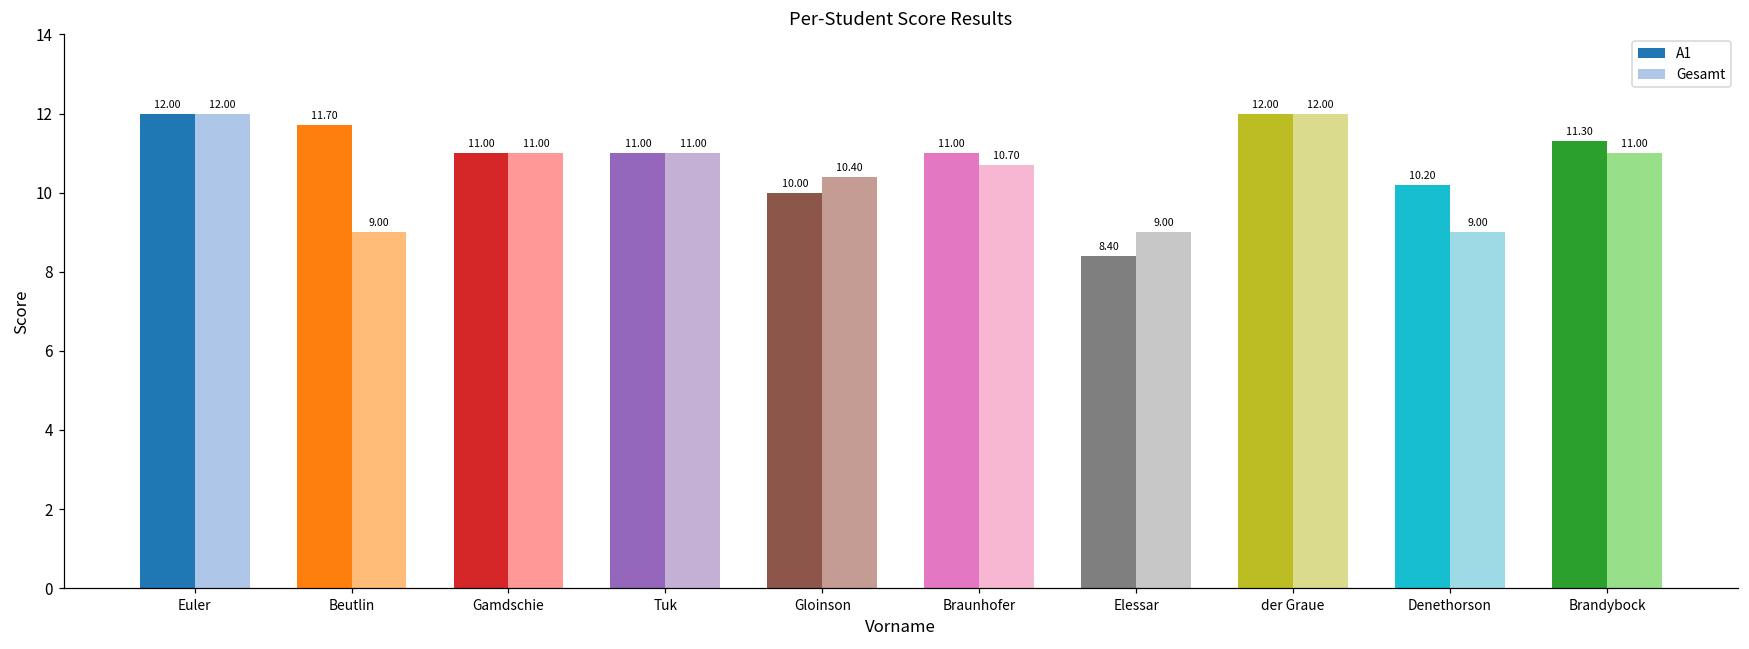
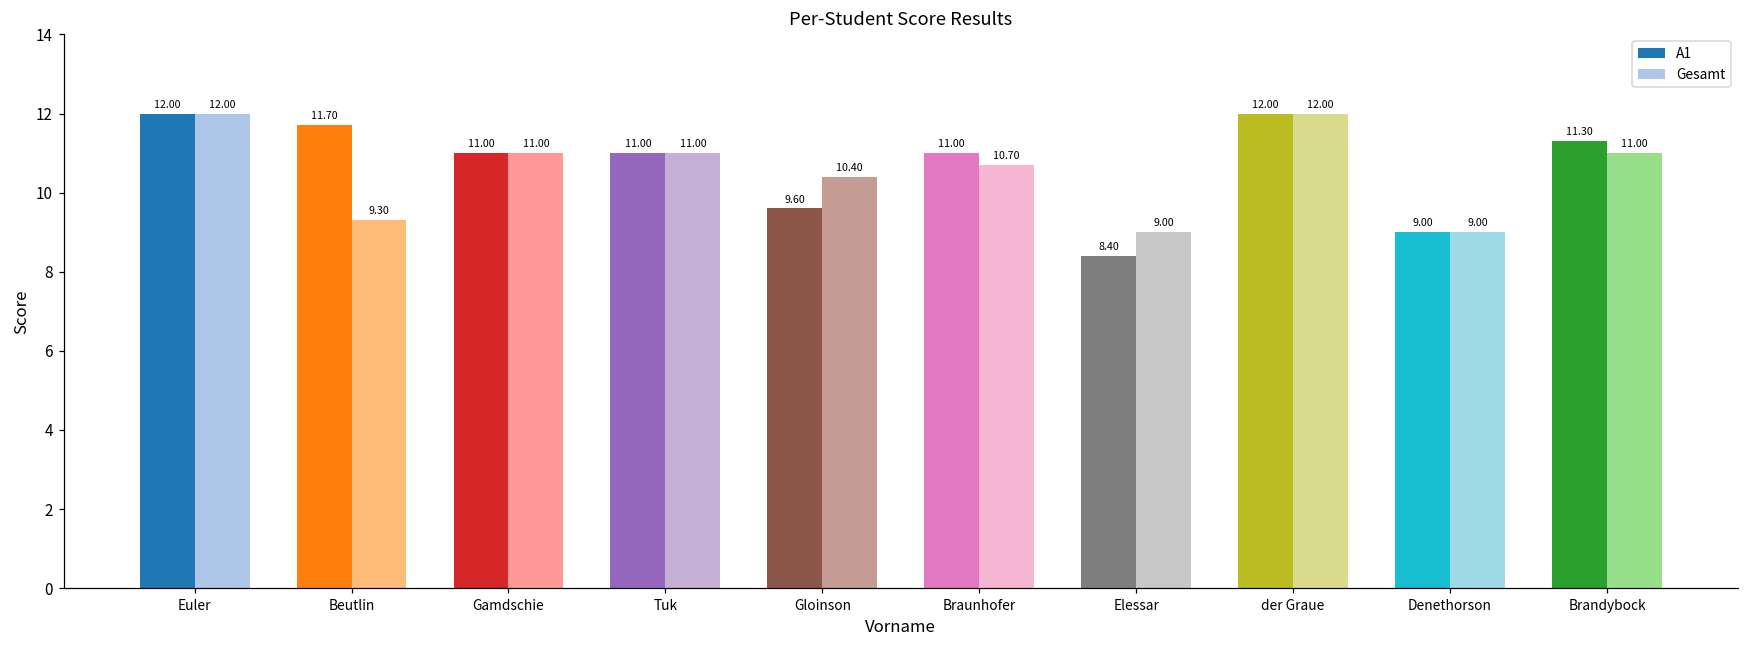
Gesamt, Beutlin: 9.00 -> 9.30
A1, Gloinson: 10.00 -> 9.60
A1, Denethorson: 10.20 -> 9.00
